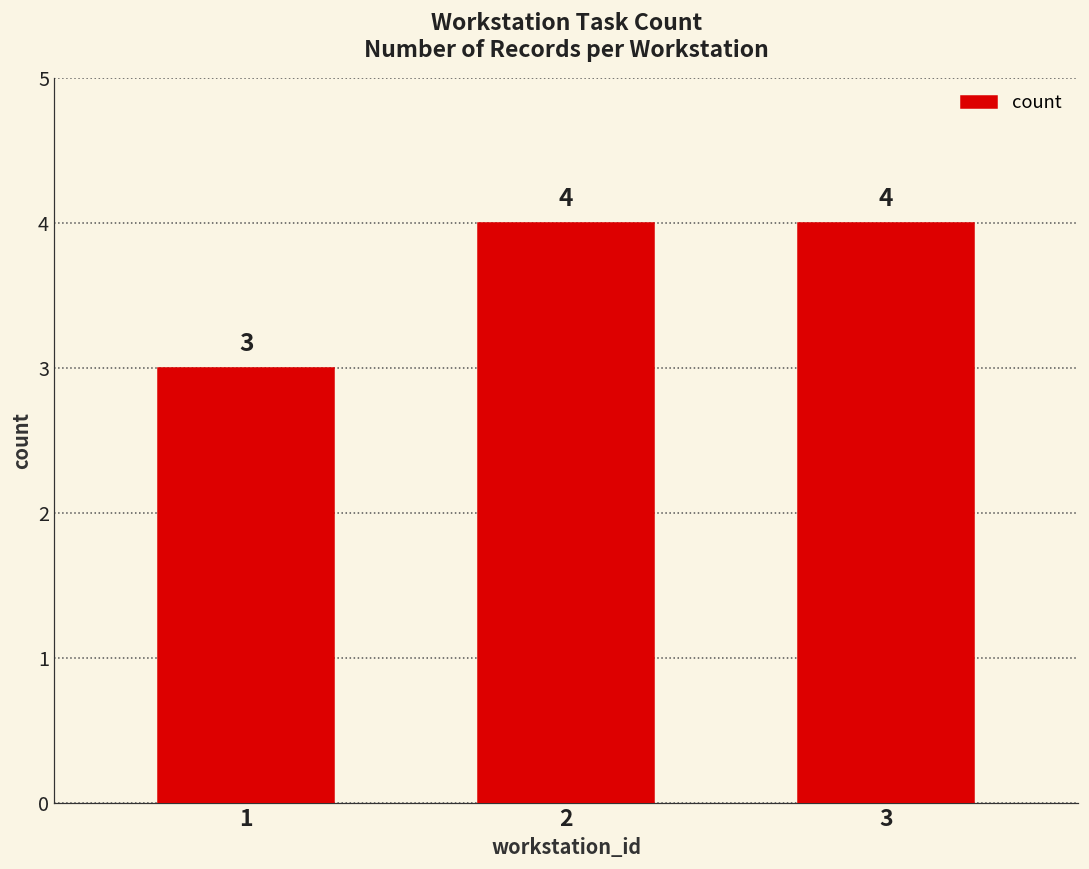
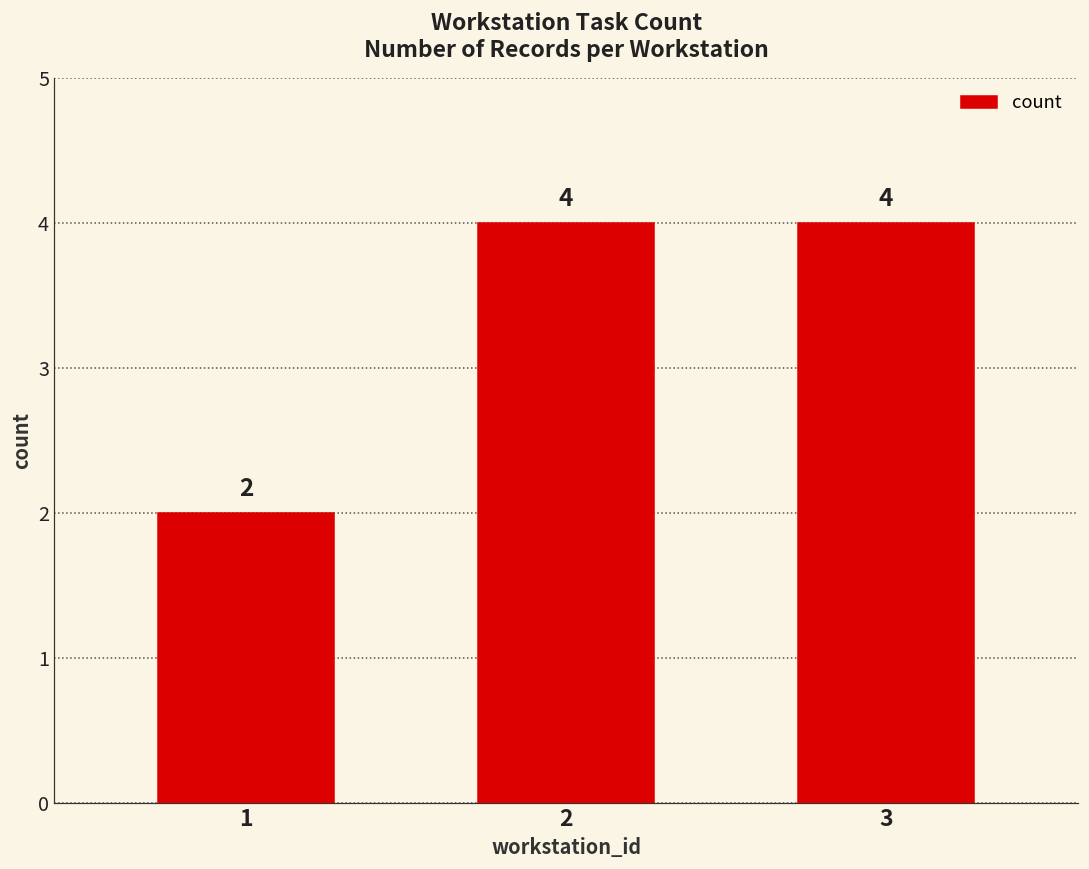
1: 3 -> 2
